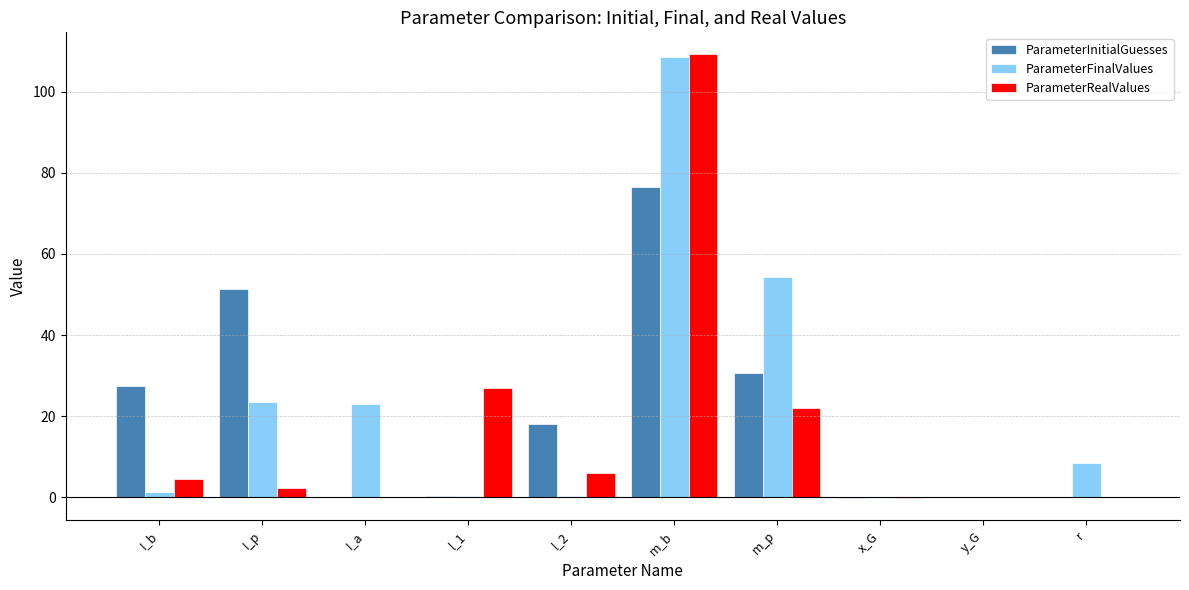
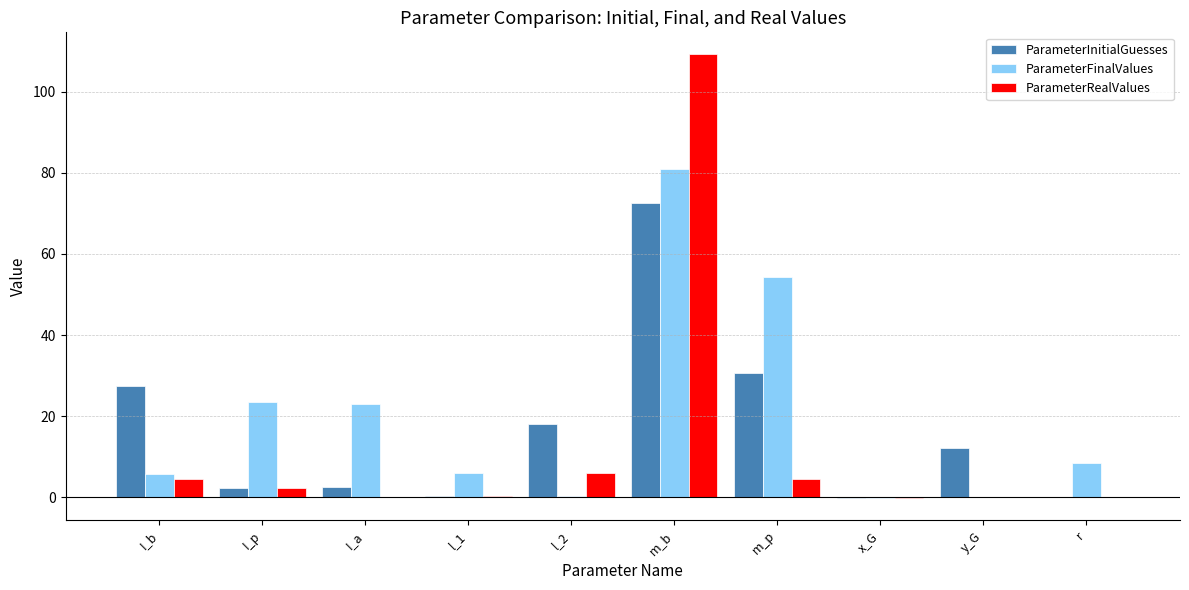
ParameterFinalValues, I_b: 1 -> 6
ParameterInitialGuesses, I_p: 51 -> 2
ParameterInitialGuesses, I_a: 0 -> 3
ParameterFinalValues, l_1: 0 -> 6
ParameterRealValues, l_1: 27 -> 0
ParameterInitialGuesses, m_b: 76 -> 72
ParameterFinalValues, m_b: 109 -> 81
ParameterRealValues, m_p: 22 -> 5
ParameterInitialGuesses, y_G: 0 -> 12
